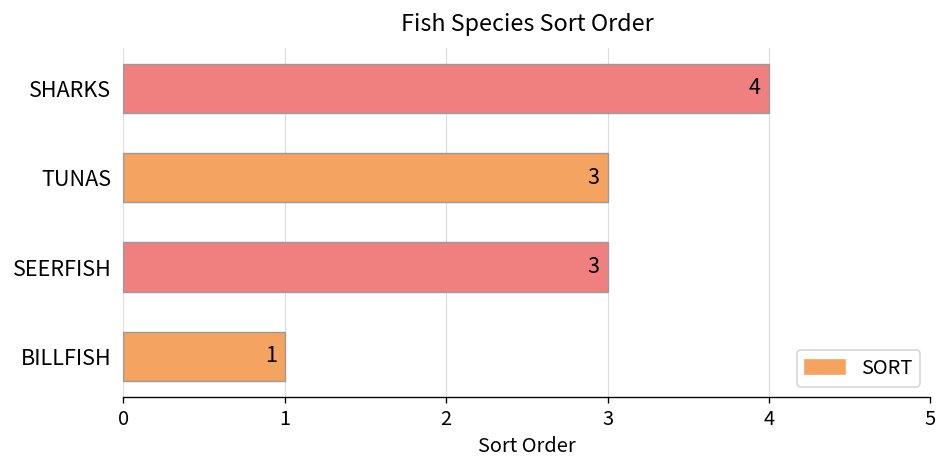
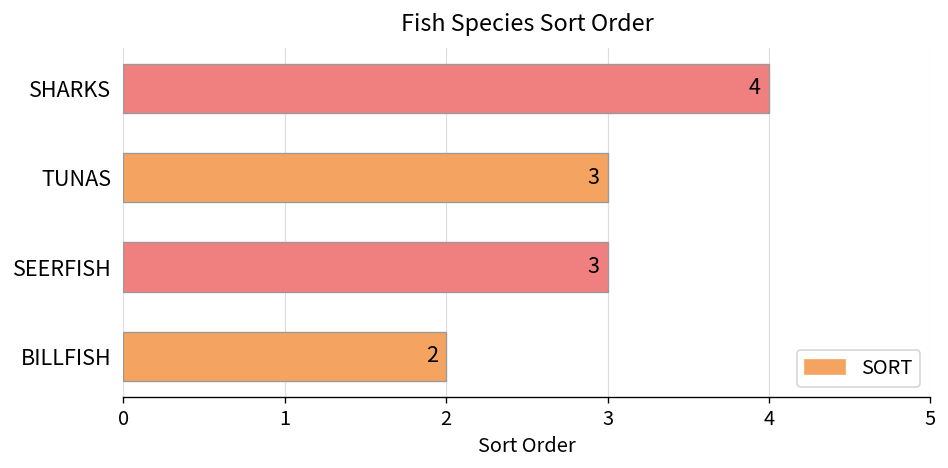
BILLFISH: 1 -> 2
